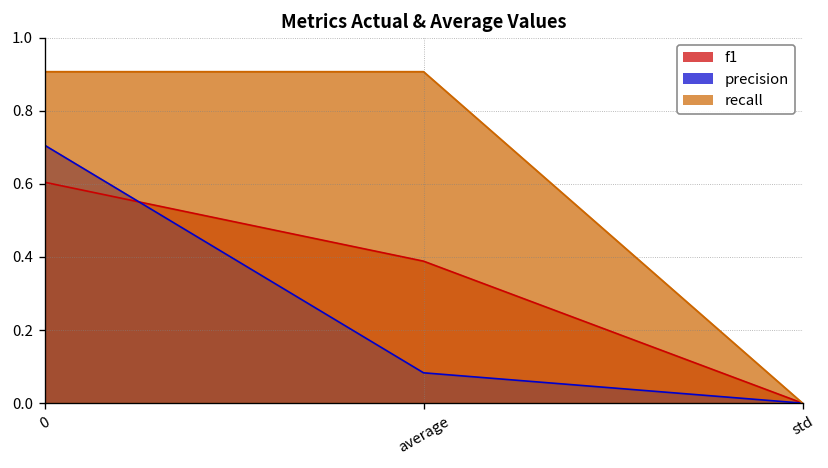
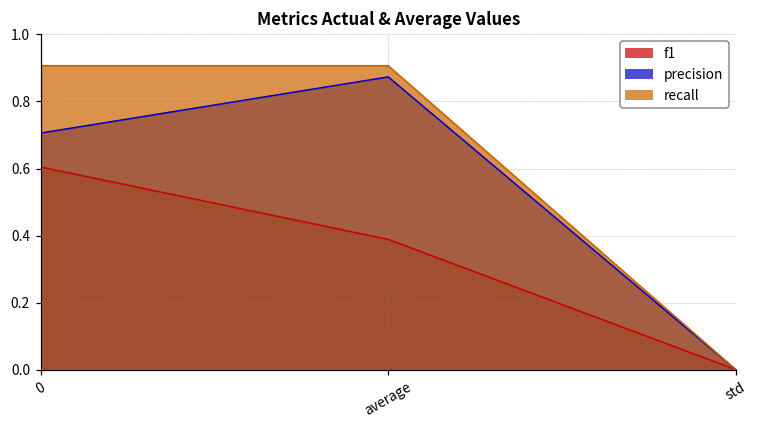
precision, average: 0.08 -> 0.87
